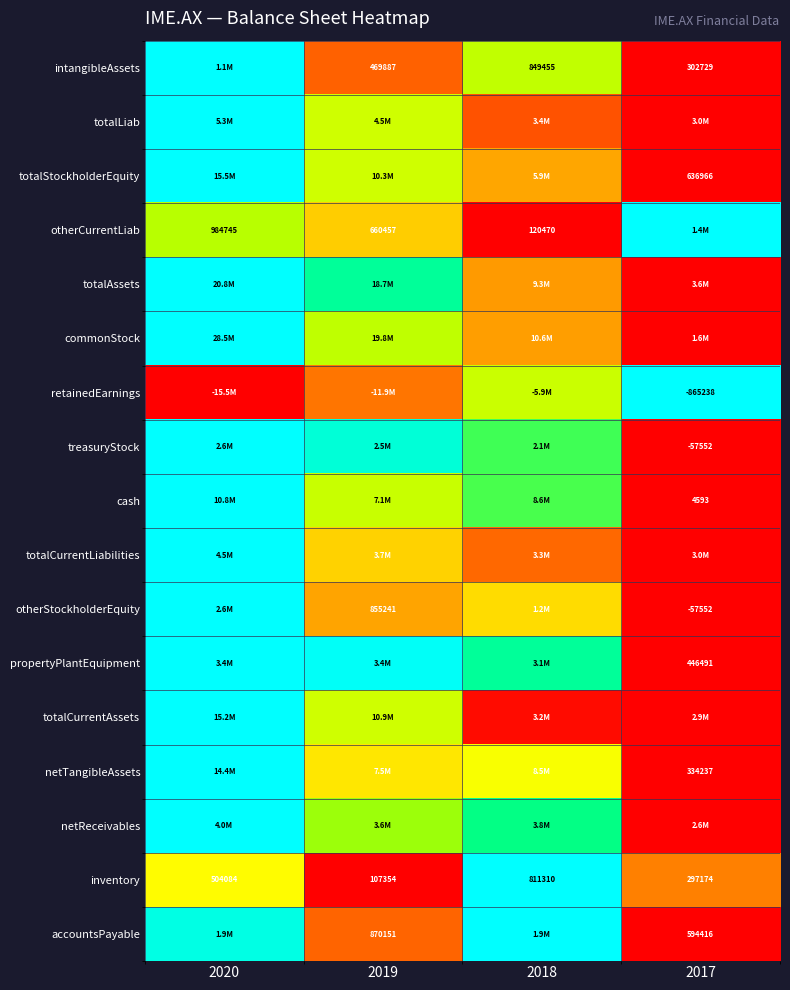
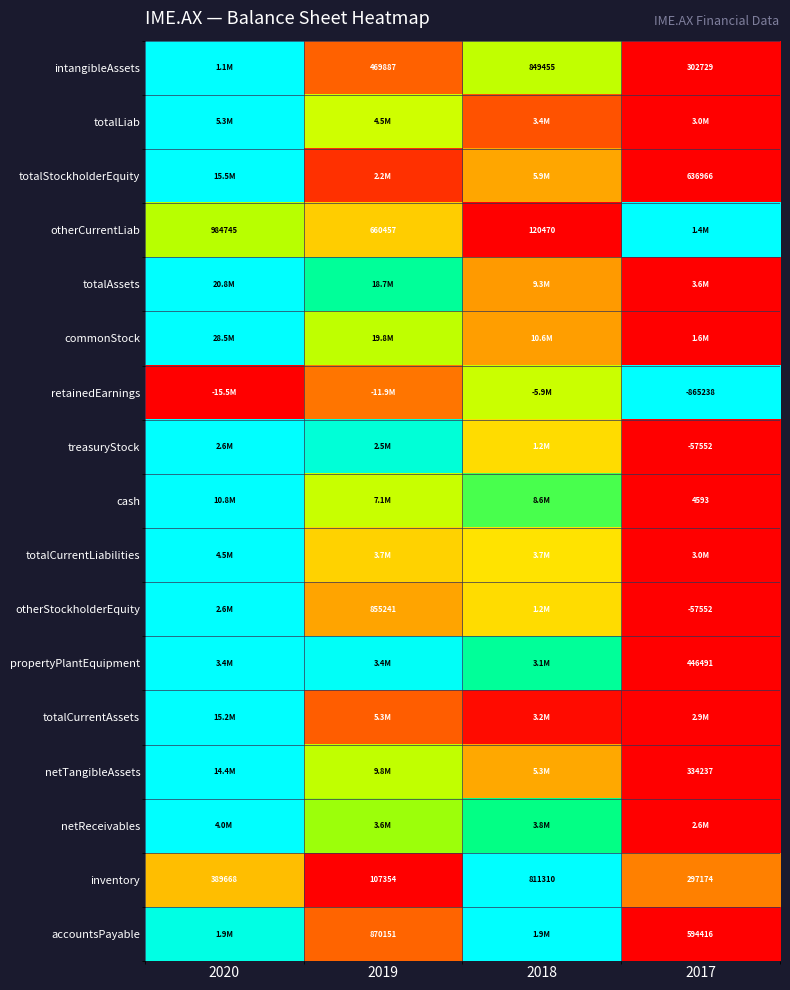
totalStockholderEquity, 2019: 10.3M -> 2.2M
treasuryStock, 2018: 2.1M -> 1.2M
totalCurrentLiabilities, 2018: 3.3M -> 3.7M
totalCurrentAssets, 2019: 10.9M -> 5.3M
netTangibleAssets, 2019: 7.5M -> 9.8M
netTangibleAssets, 2018: 8.5M -> 5.3M
inventory, 2020: 504084 -> 389668
